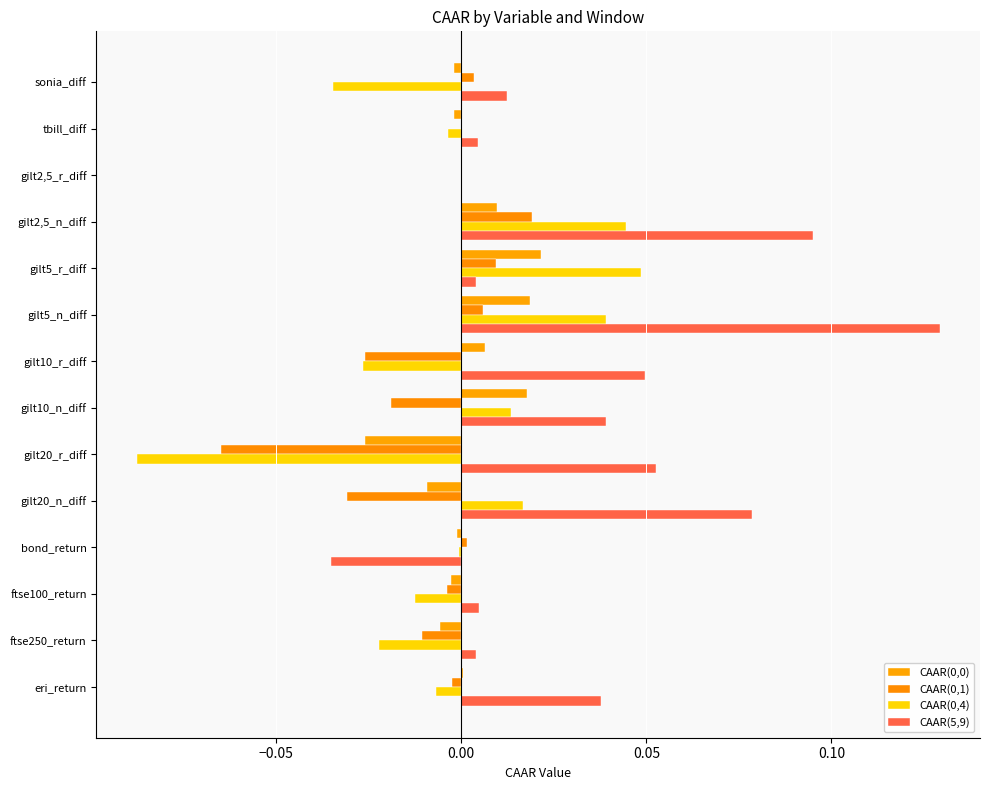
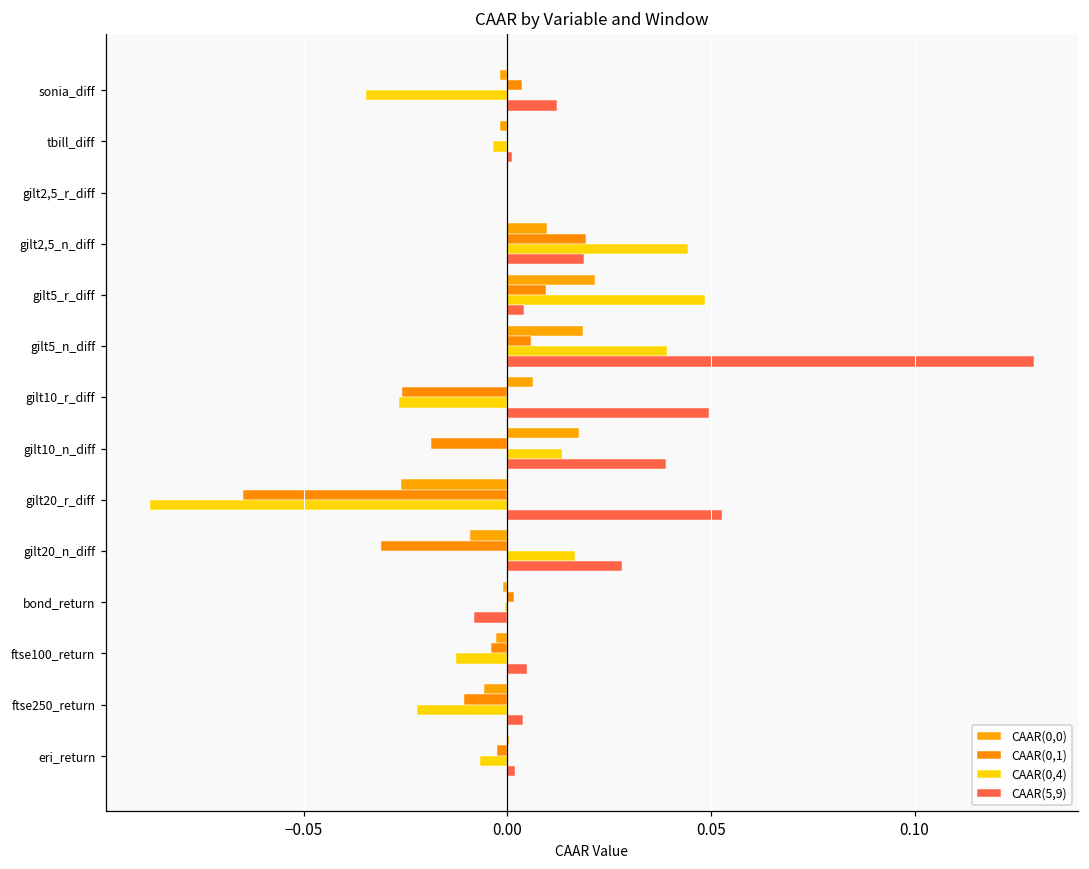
CAAR(5,9), tbill_diff: 0.004 -> 0.001
CAAR(5,9), gilt2,5_n_diff: 0.095 -> 0.019
CAAR(5,9), gilt20_n_diff: 0.078 -> 0.028
CAAR(5,9), bond_return: -0.035 -> -0.008
CAAR(5,9), eri_return: 0.038 -> 0.002
